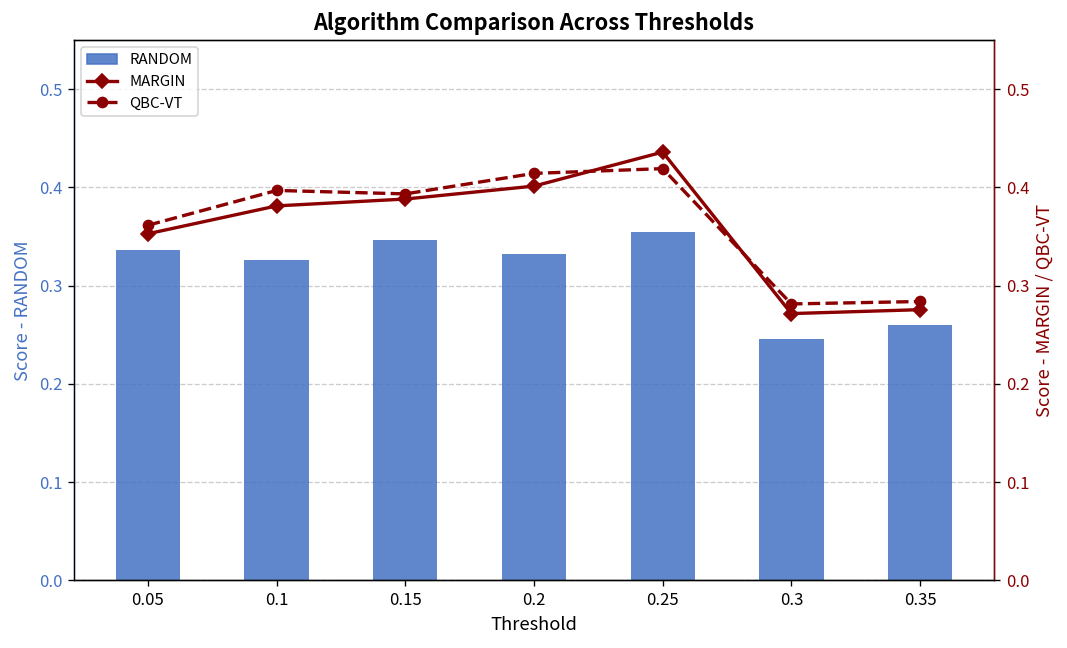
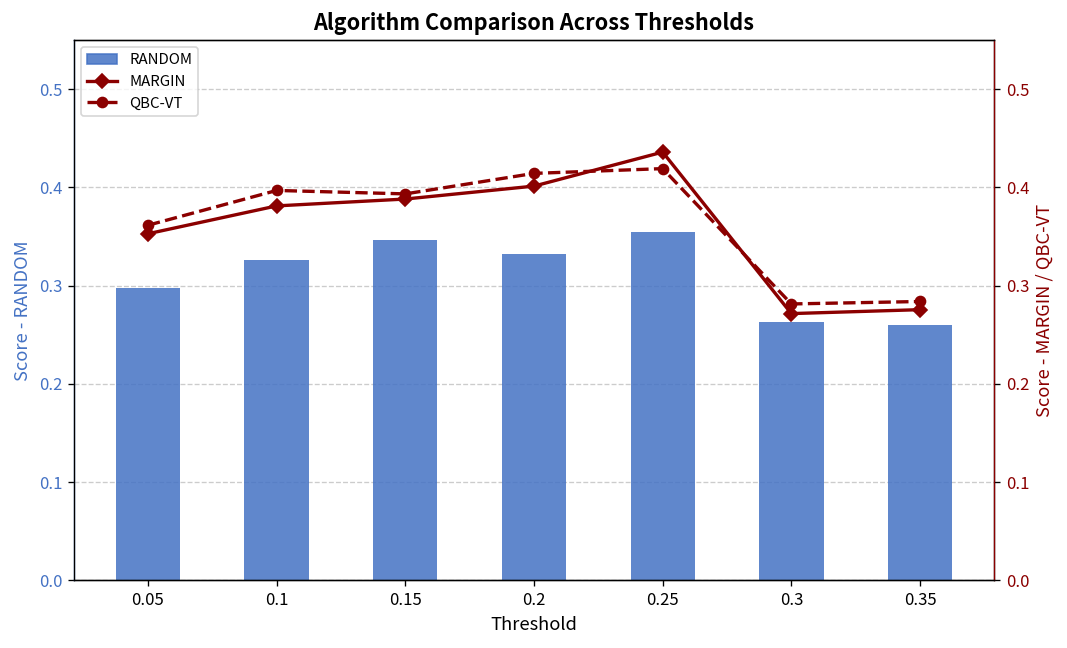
RANDOM, 0.05: 0.34 -> 0.30
RANDOM, 0.3: 0.25 -> 0.26
